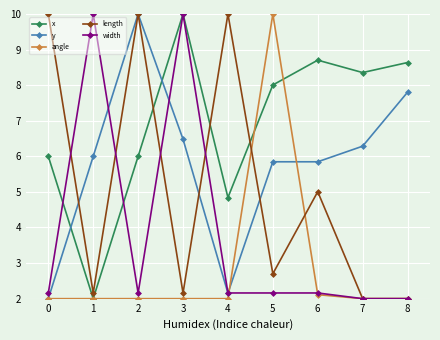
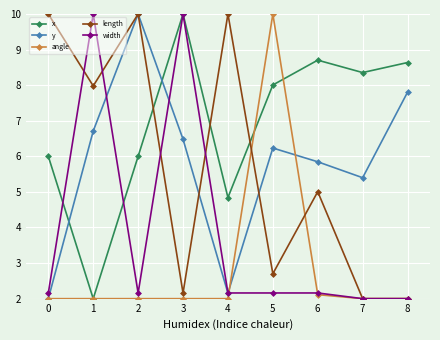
y, 1: 6.0 -> 6.7
length, 1: 2.2 -> 8.0
y, 5: 5.8 -> 6.2
y, 7: 6.3 -> 5.4
